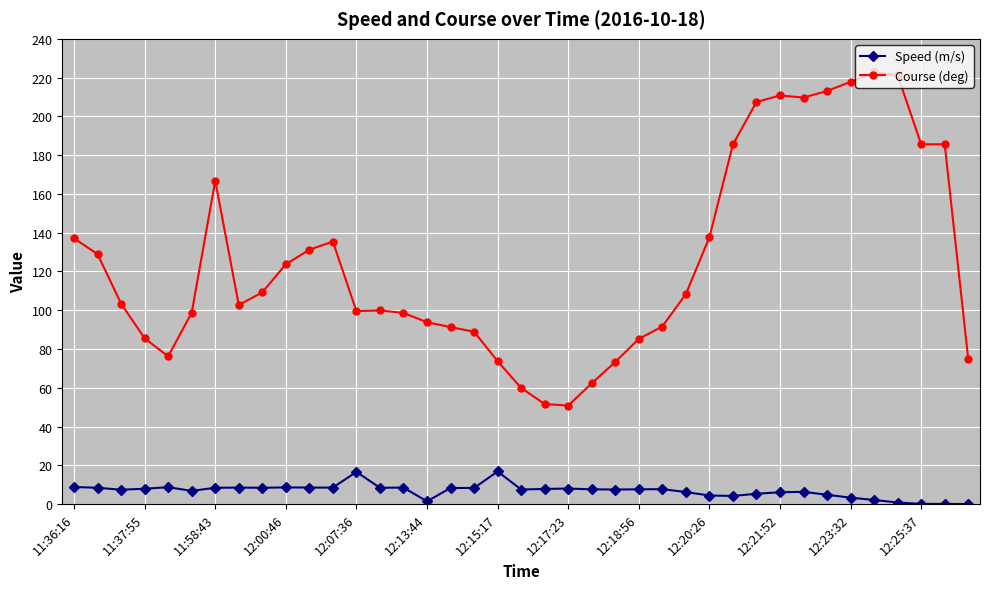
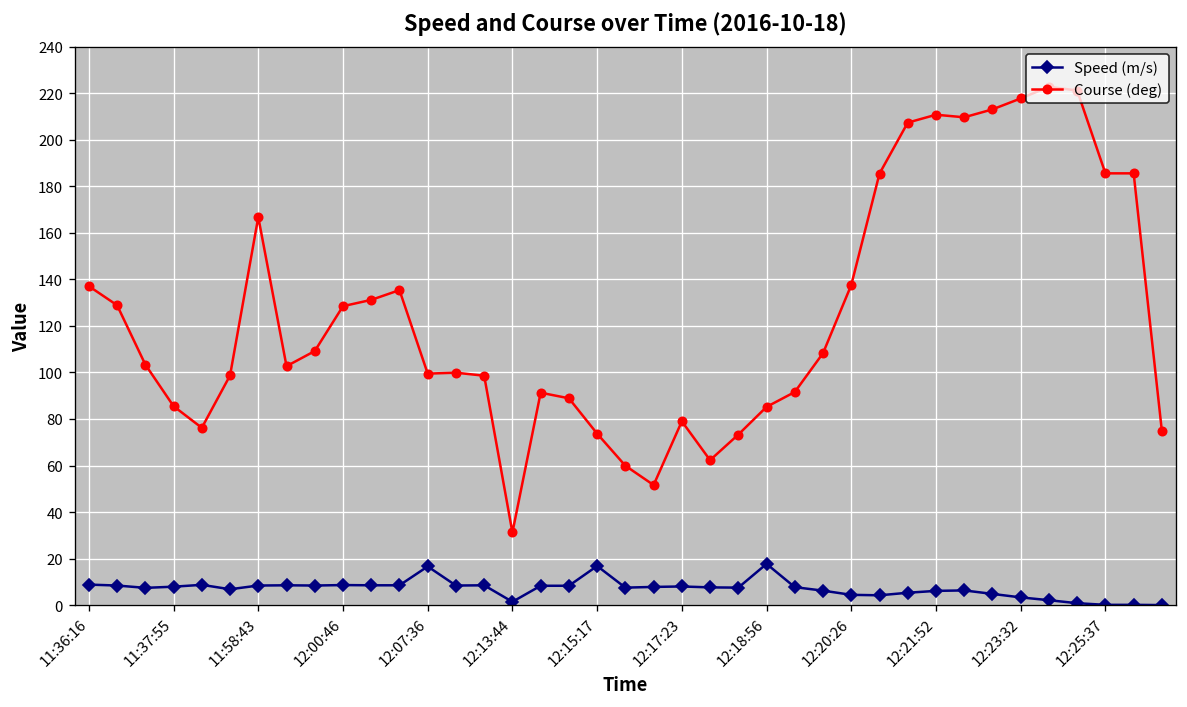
Course (deg), 12:00:46: 124 -> 129
Course (deg), 12:13:44: 94 -> 31
Course (deg), 12:17:23: 51 -> 79
Speed (m/s), 12:18:56: 8 -> 18
